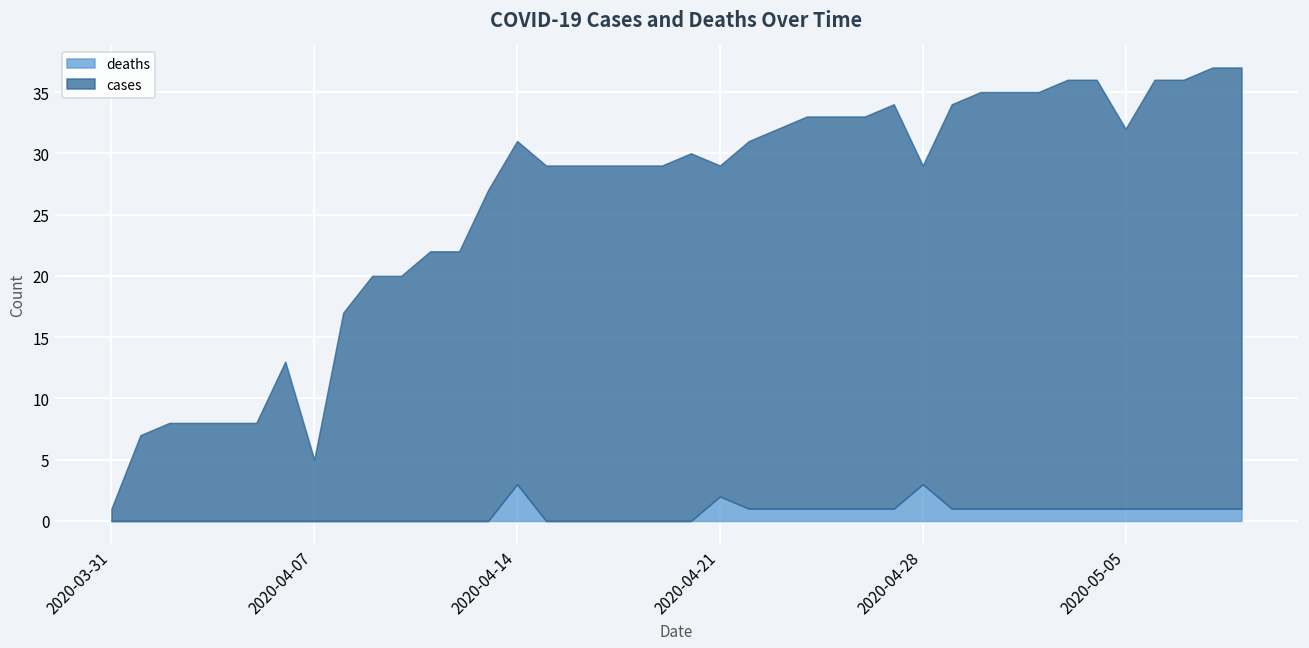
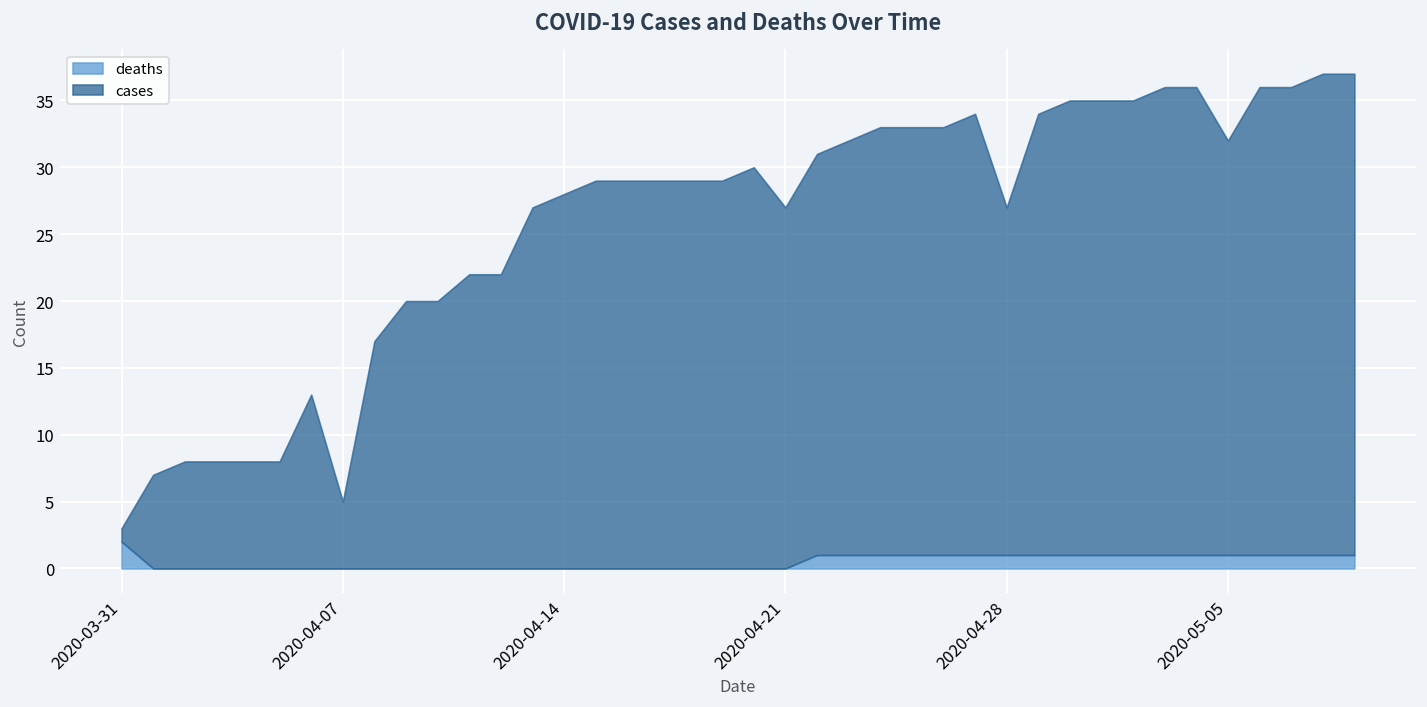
deaths, 2020-03-31: 0 -> 2
deaths, 2020-04-14: 3 -> 0
deaths, 2020-04-21: 2 -> 0
deaths, 2020-04-28: 3 -> 1
